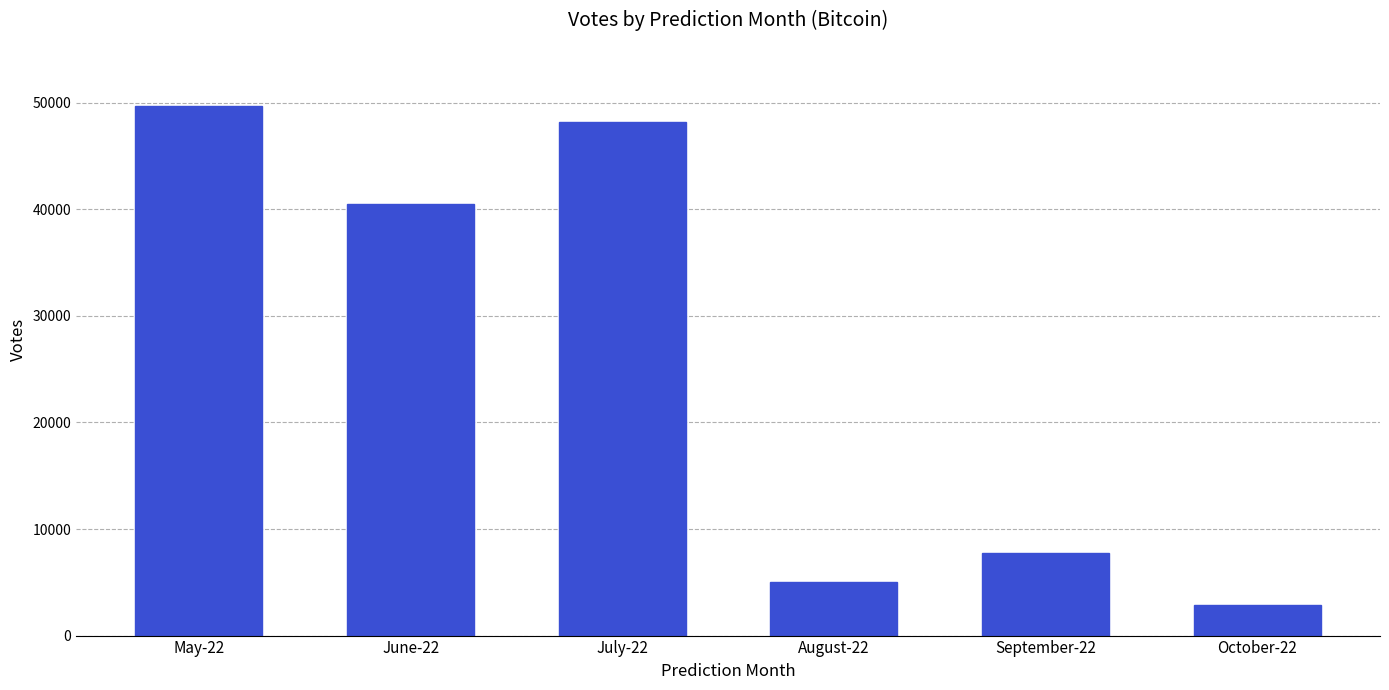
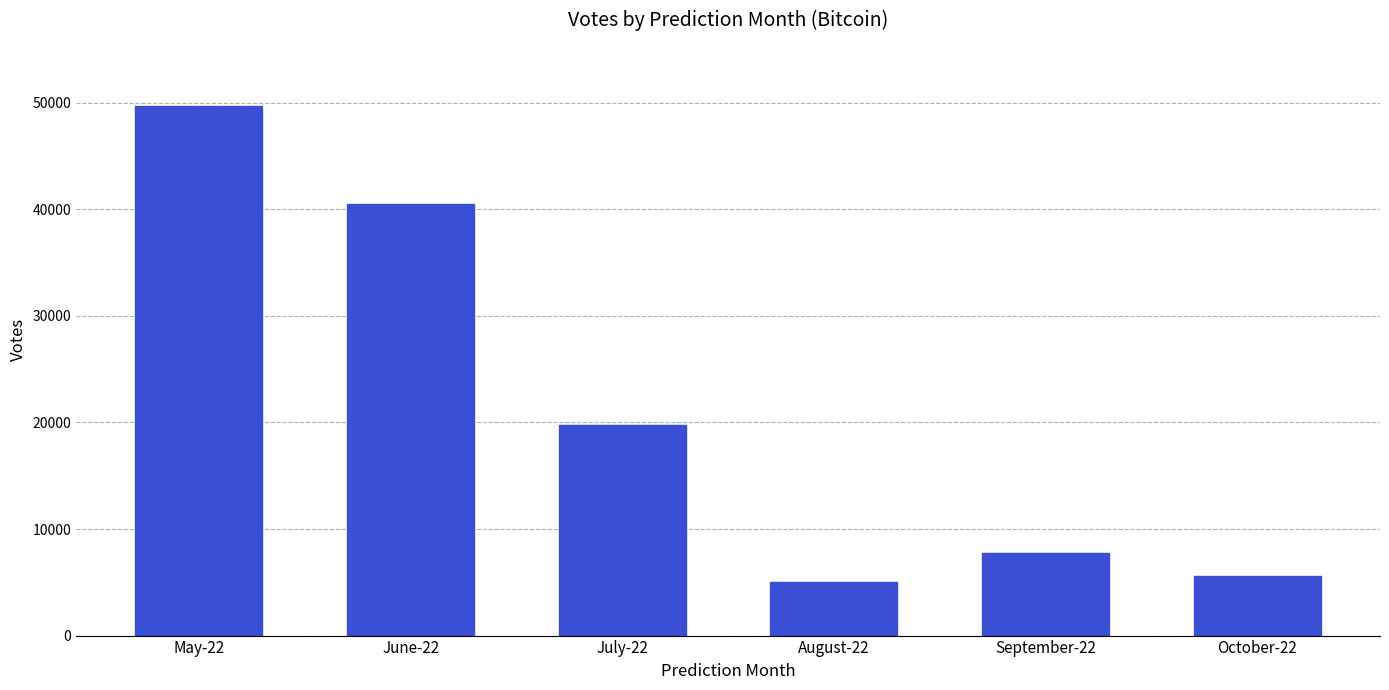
July-22: 48200 -> 19700
October-22: 2900 -> 5600
